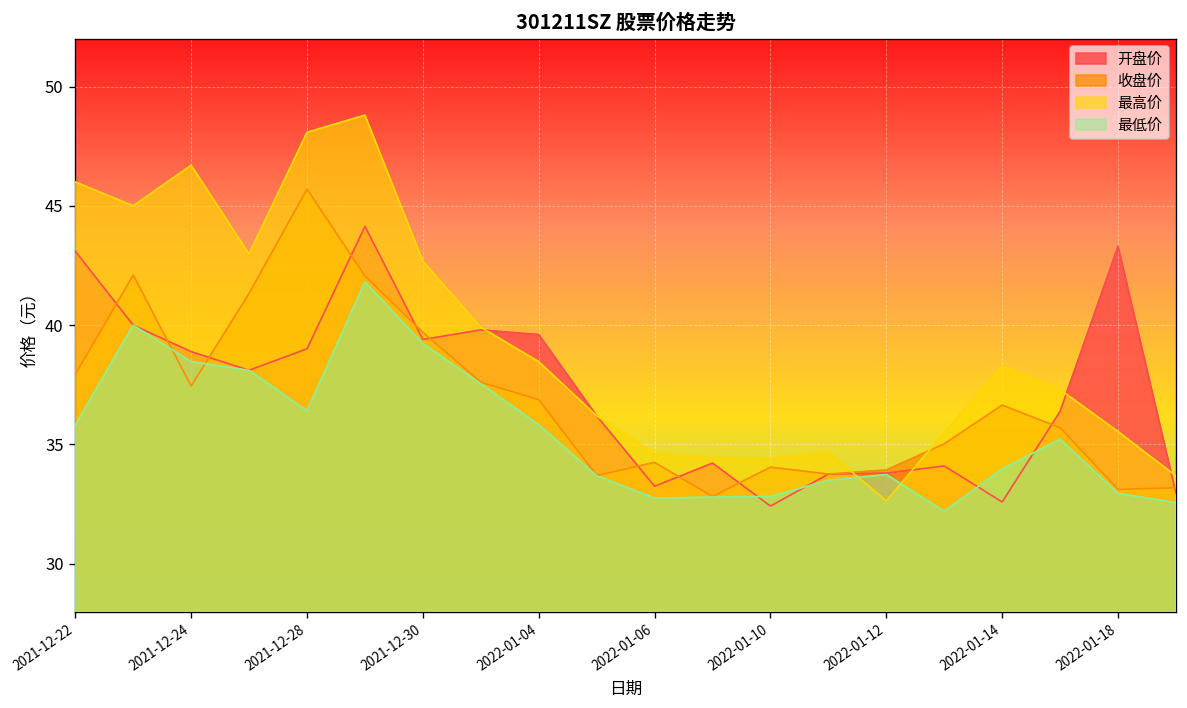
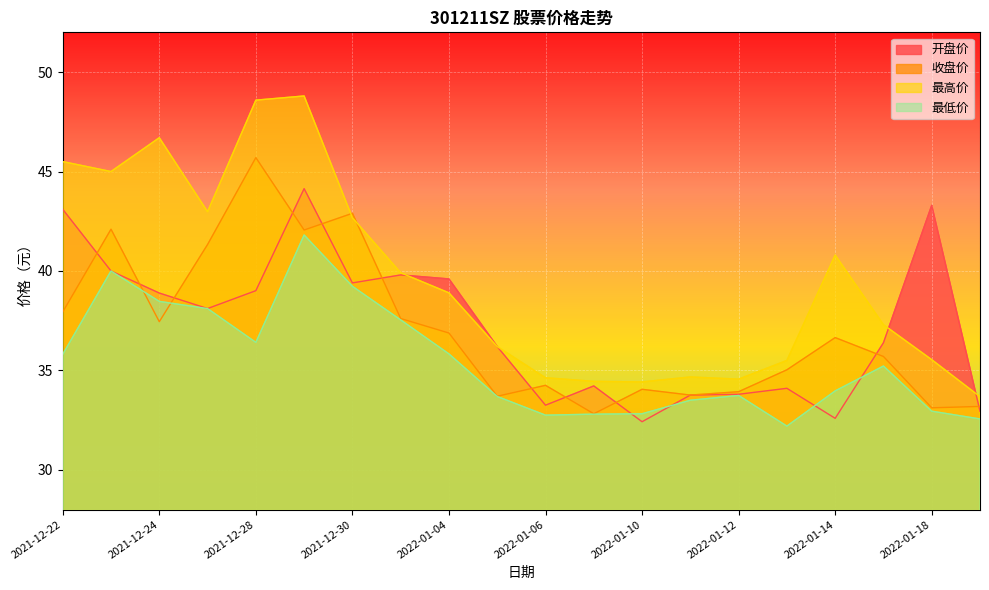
最高价, 2021-12-22: 46.0 -> 45.5
最高价, 2021-12-28: 48.1 -> 48.6
收盘价, 2021-12-30: 39.7 -> 42.9
最高价, 2022-01-04: 38.5 -> 38.9
最高价, 2022-01-12: 32.6 -> 34.6
最高价, 2022-01-14: 38.3 -> 40.8
